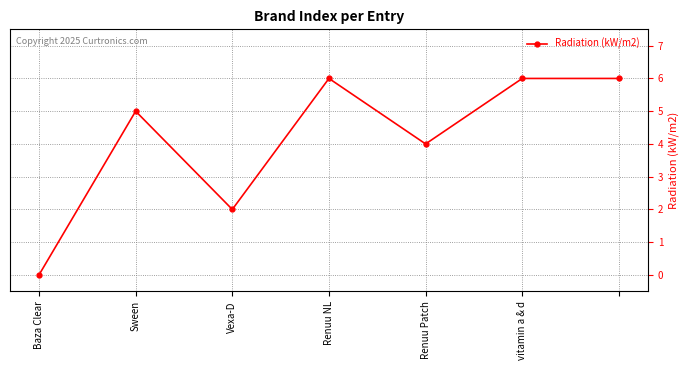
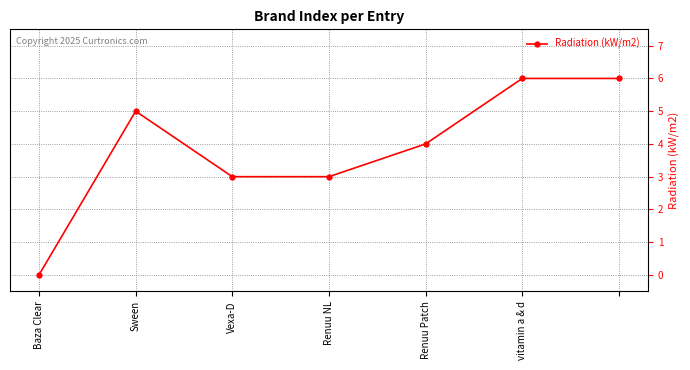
Vexa-D: 2 -> 3
Renuu NL: 6 -> 3
